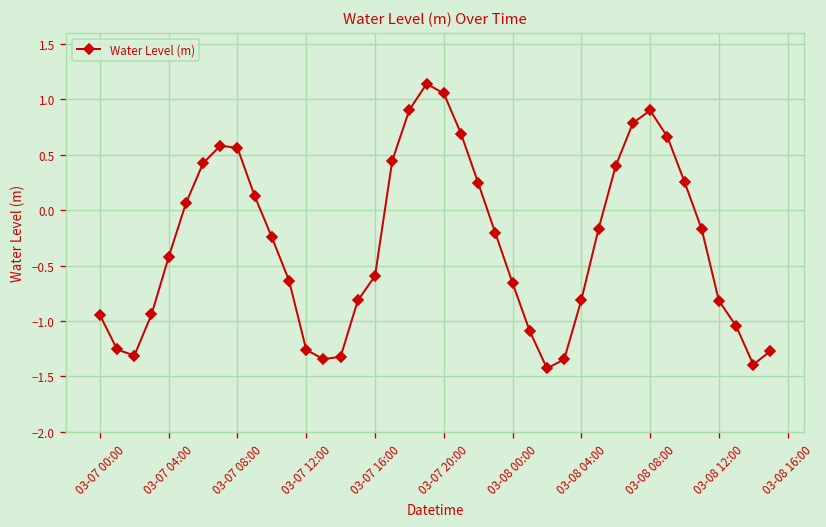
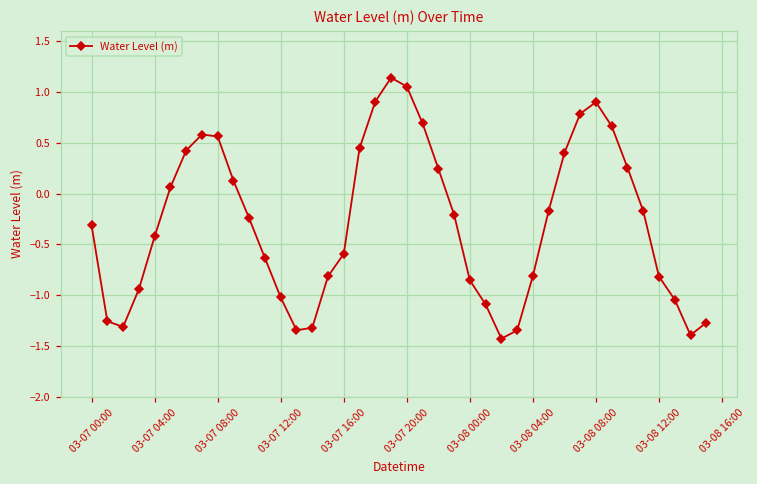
03-07 00:00: -0.9 -> -0.3
03-07 12:00: -1.3 -> -1.0
03-08 00:00: -0.7 -> -0.9
